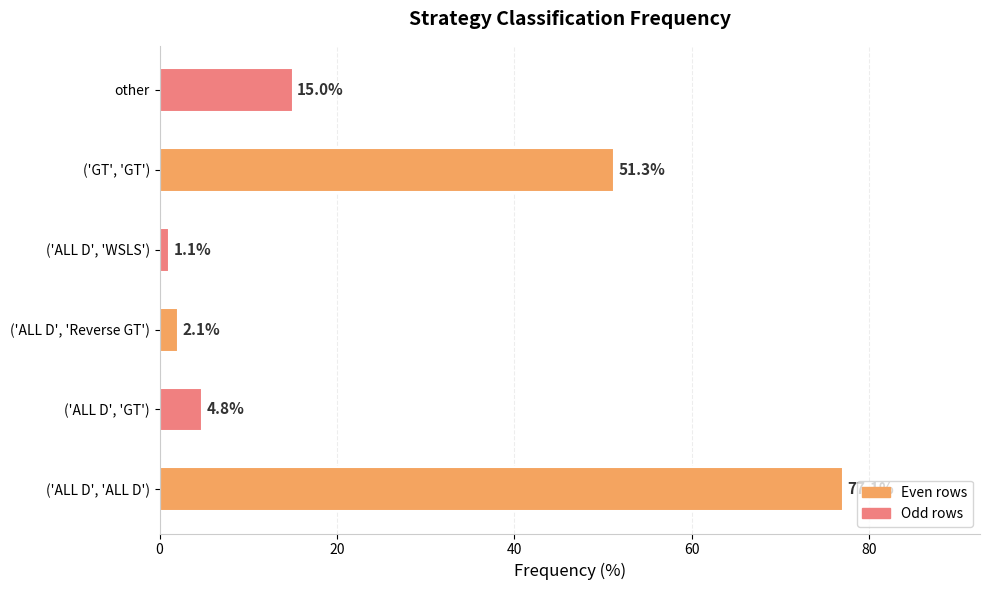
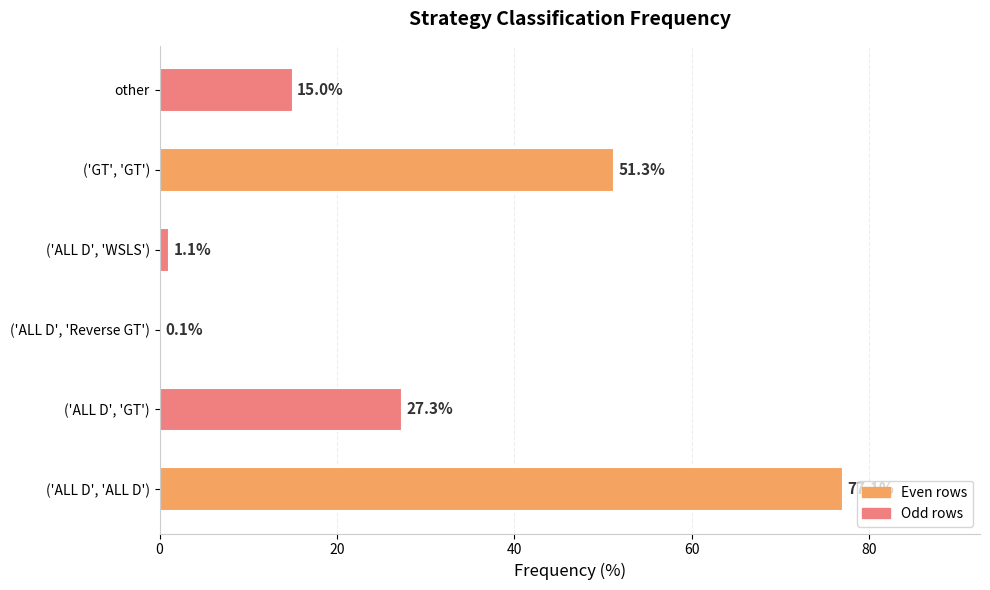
('ALL D', 'Reverse GT'): 2.1% -> 0.1%
('ALL D', 'GT'): 4.8% -> 27.3%
